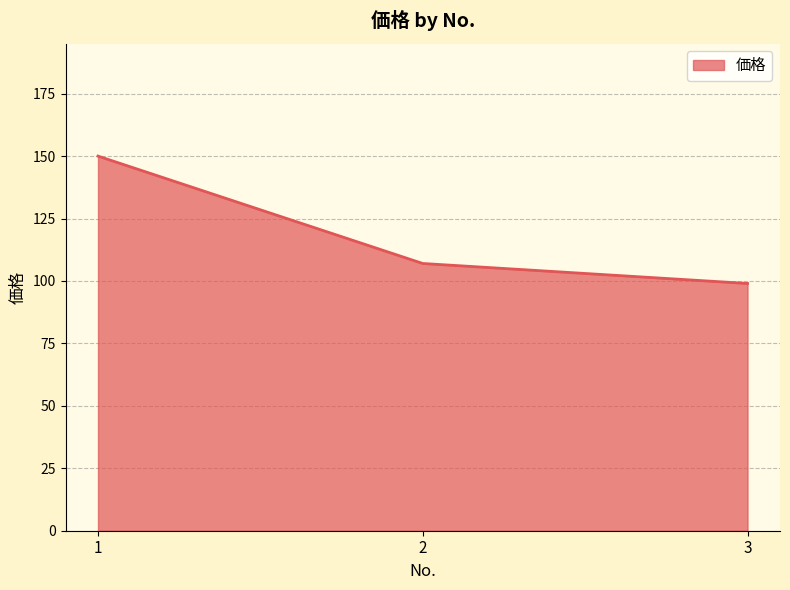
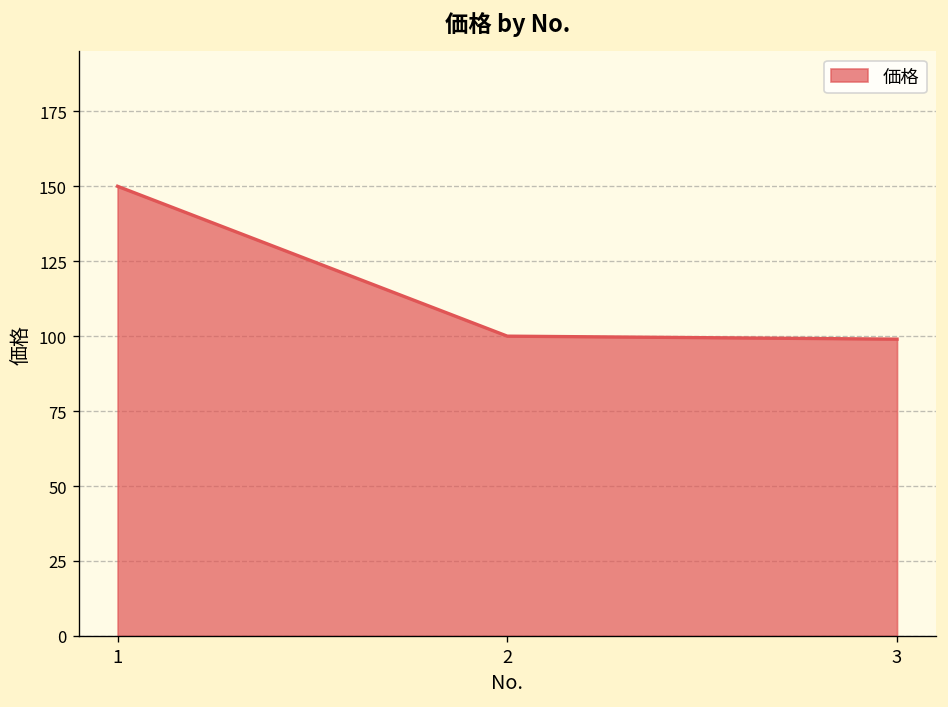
2: 107 -> 100
